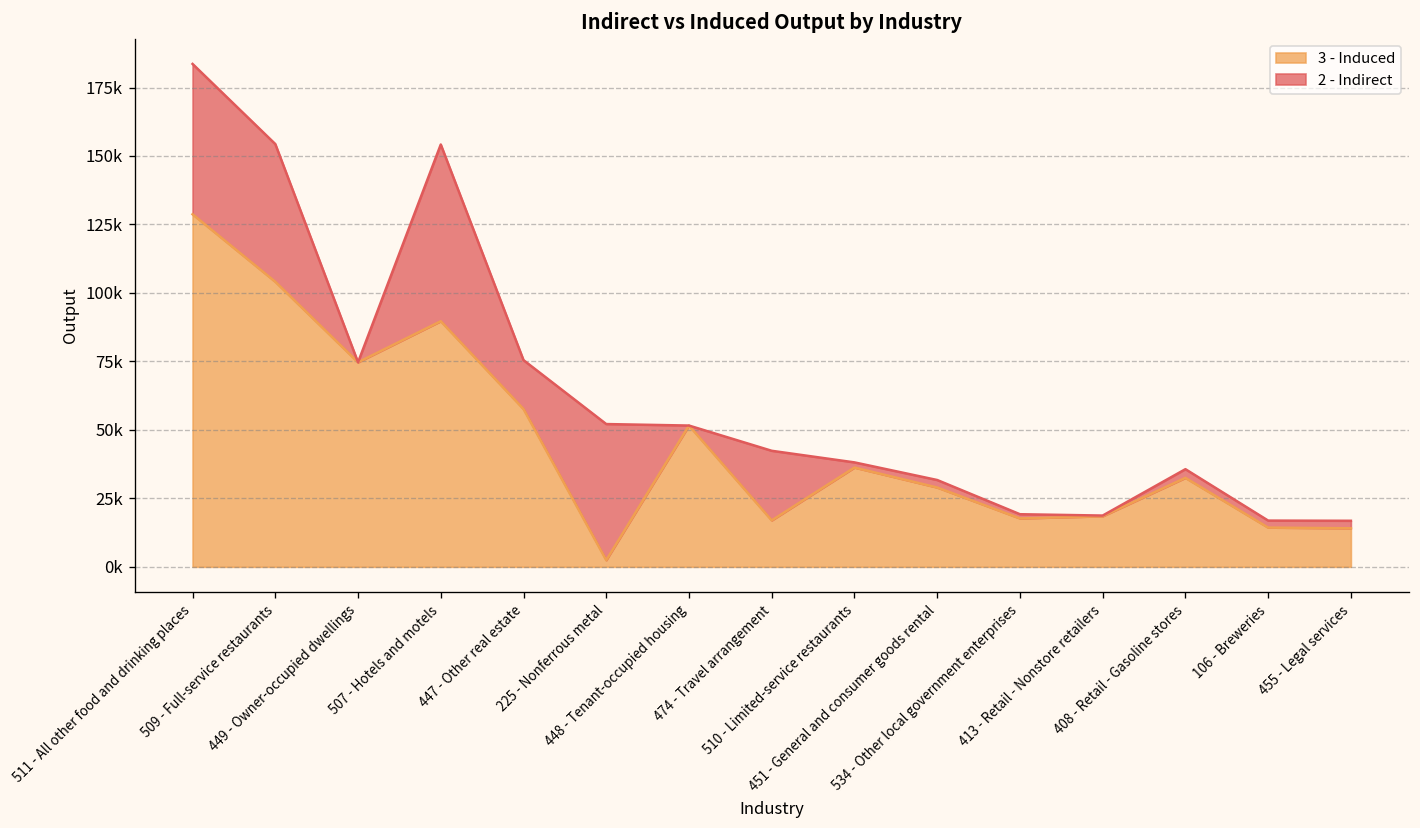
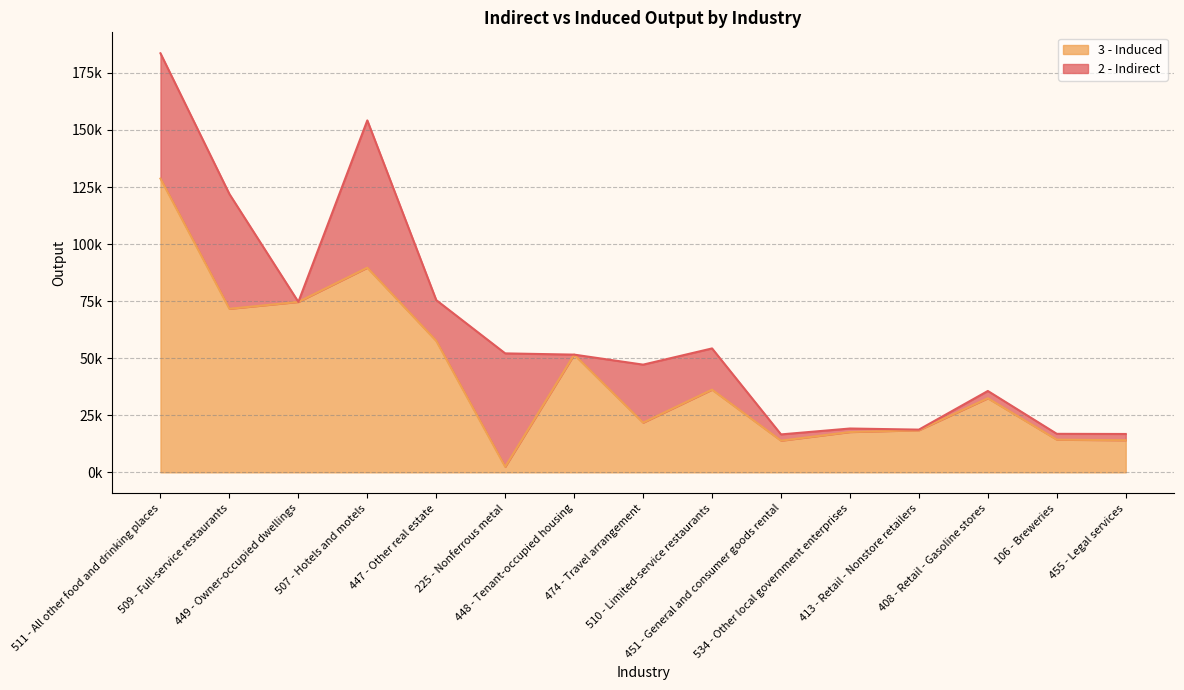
3 - Induced, 509 - Full-service restaurants: 104000 -> 72000
3 - Induced, 474 - Travel arrangement: 17000 -> 22000
2 - Indirect, 510 - Limited-service restaurants: 2000 -> 18000
3 - Induced, 451 - General and consumer goods rental: 29000 -> 14000
